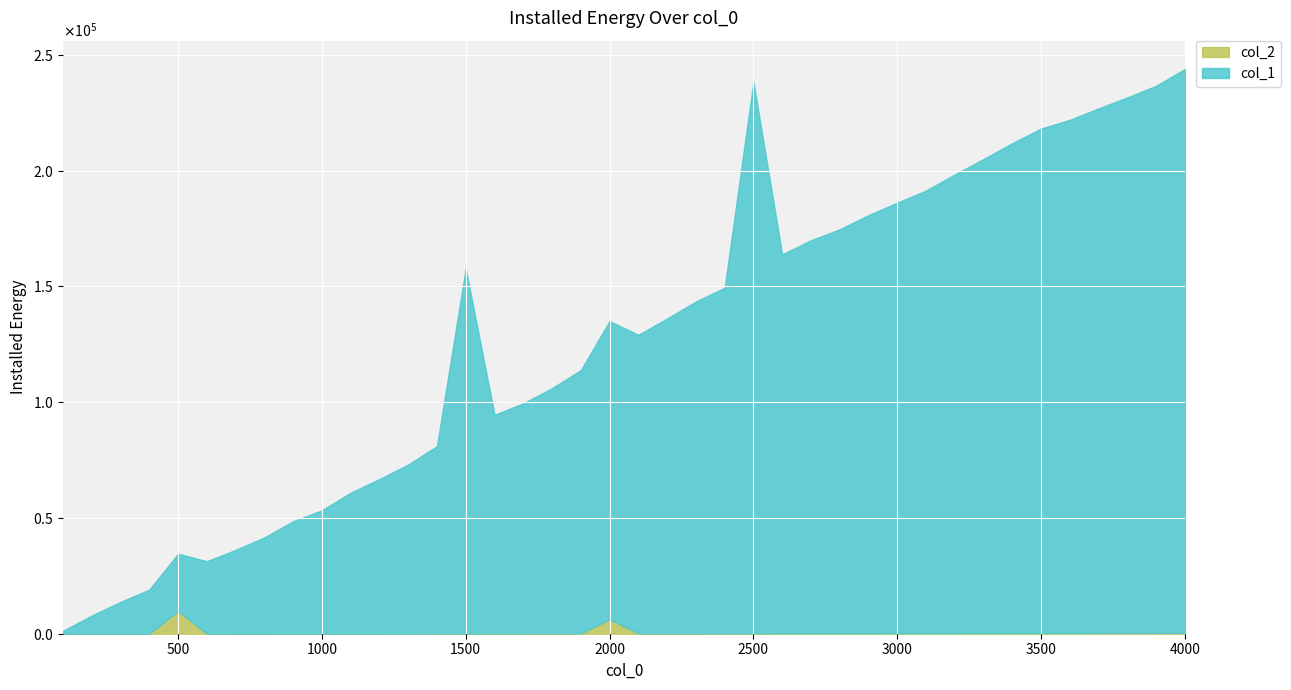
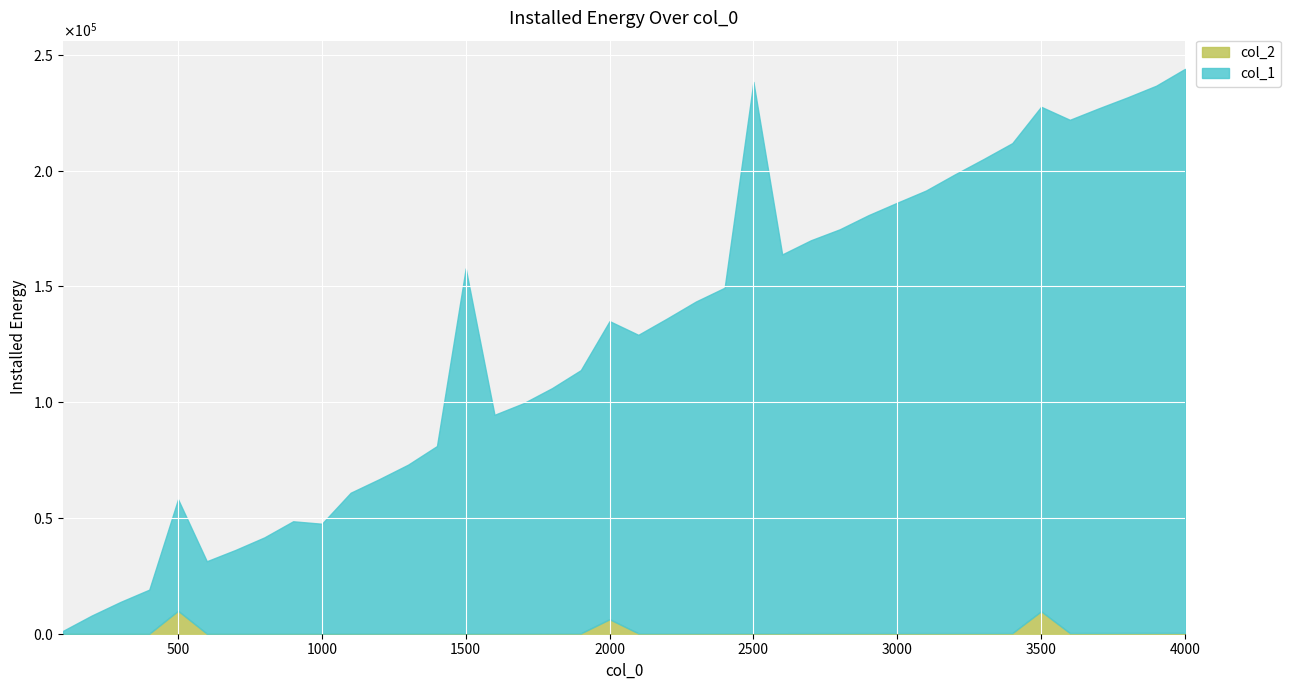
col_1, 500: 25000 -> 48000
col_1, 1000: 53000 -> 47000
col_2, 3500: 0 -> 10000
